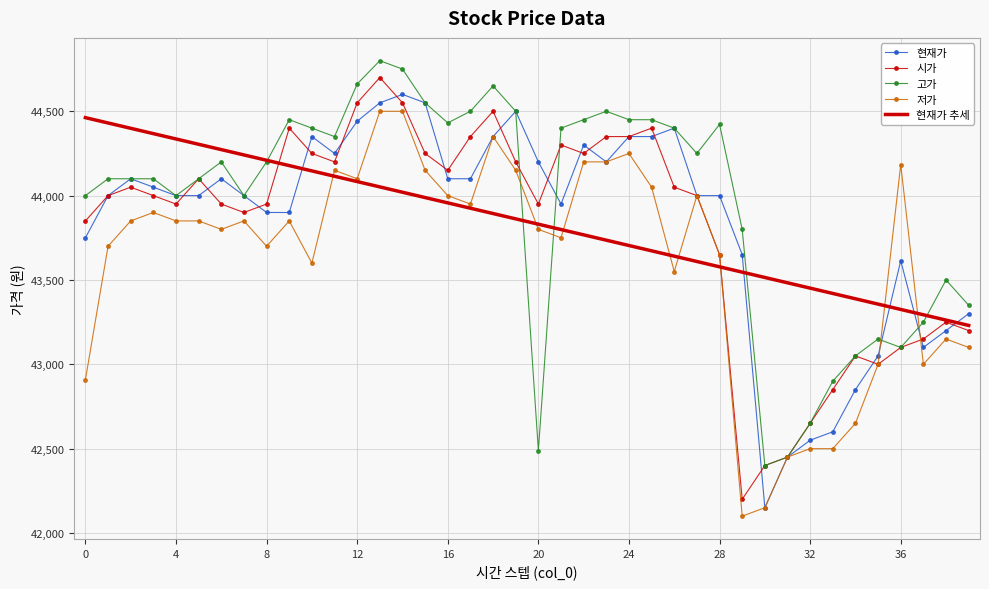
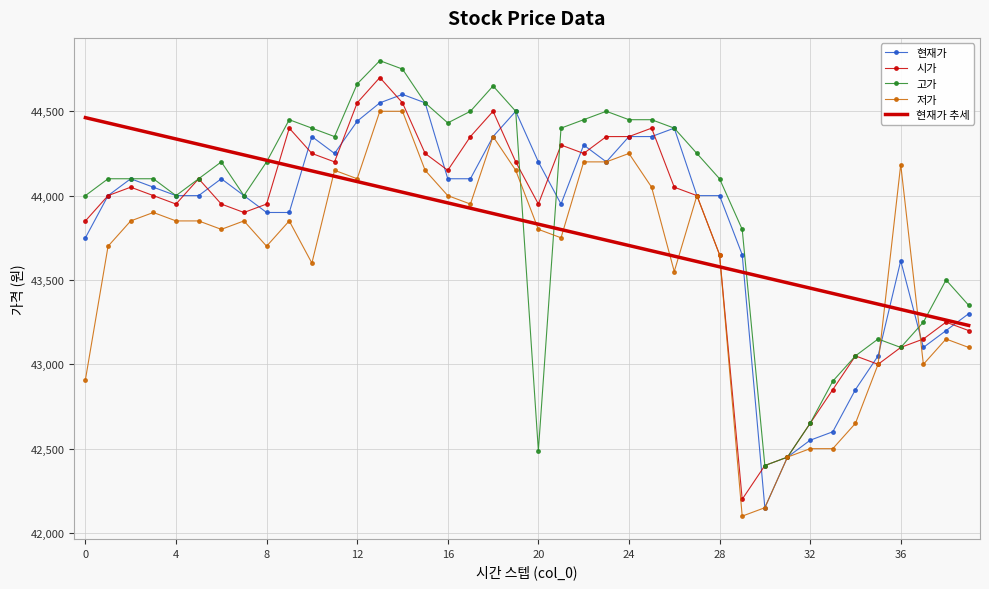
고가, 28: 44,420 -> 44,100
